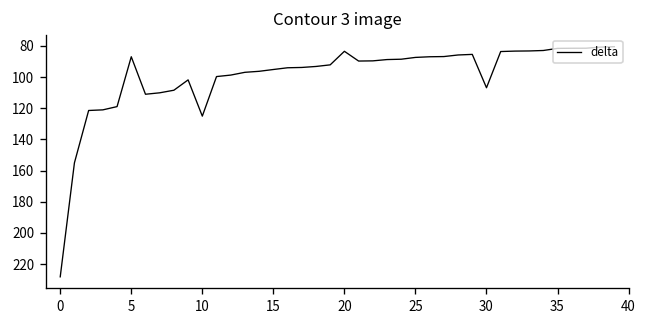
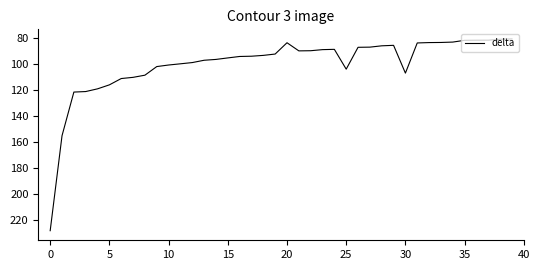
5: 87 -> 116
10: 125 -> 101
25: 87 -> 104
